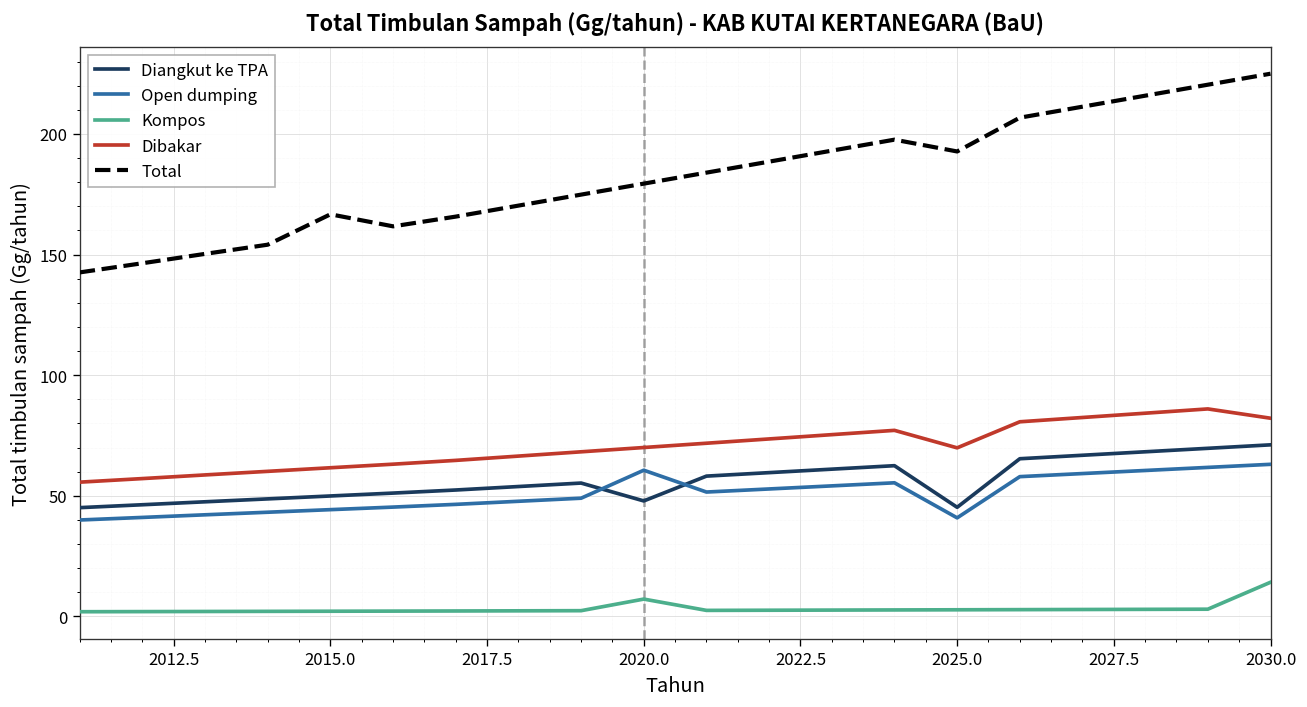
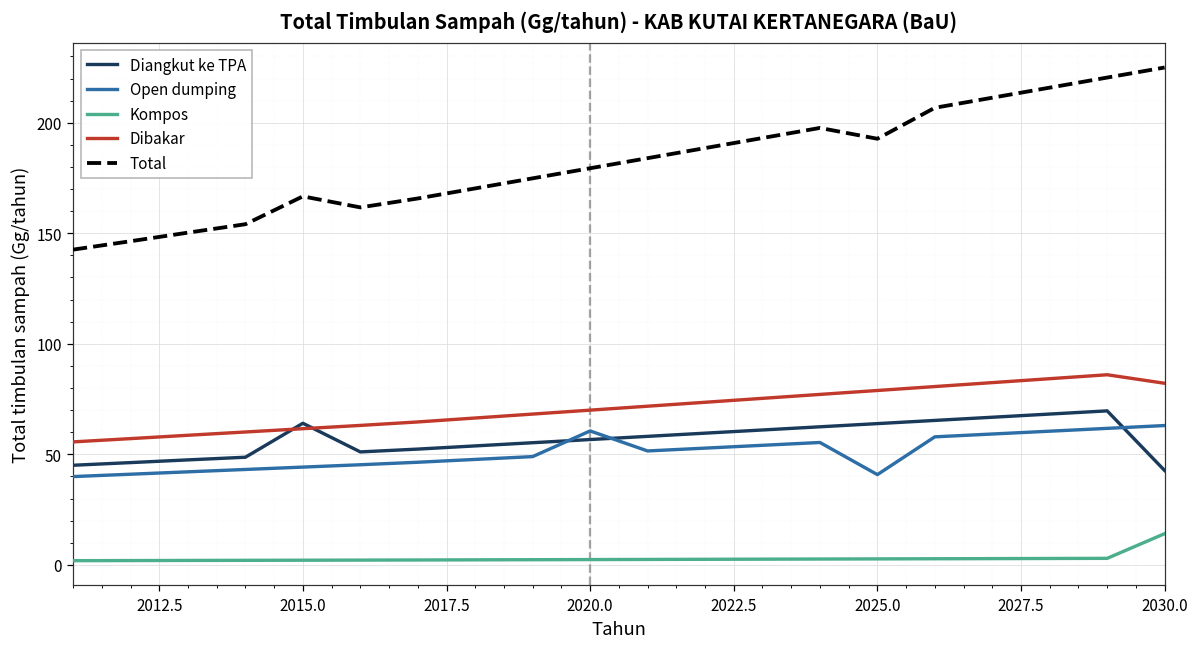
Diangkut ke TPA, 2015.0: 50 -> 64
Diangkut ke TPA, 2020.0: 48 -> 57
Kompos, 2020.0: 7 -> 2
Diangkut ke TPA, 2025.0: 45 -> 64
Dibakar, 2025.0: 70 -> 79
Diangkut ke TPA, 2030.0: 71 -> 43
